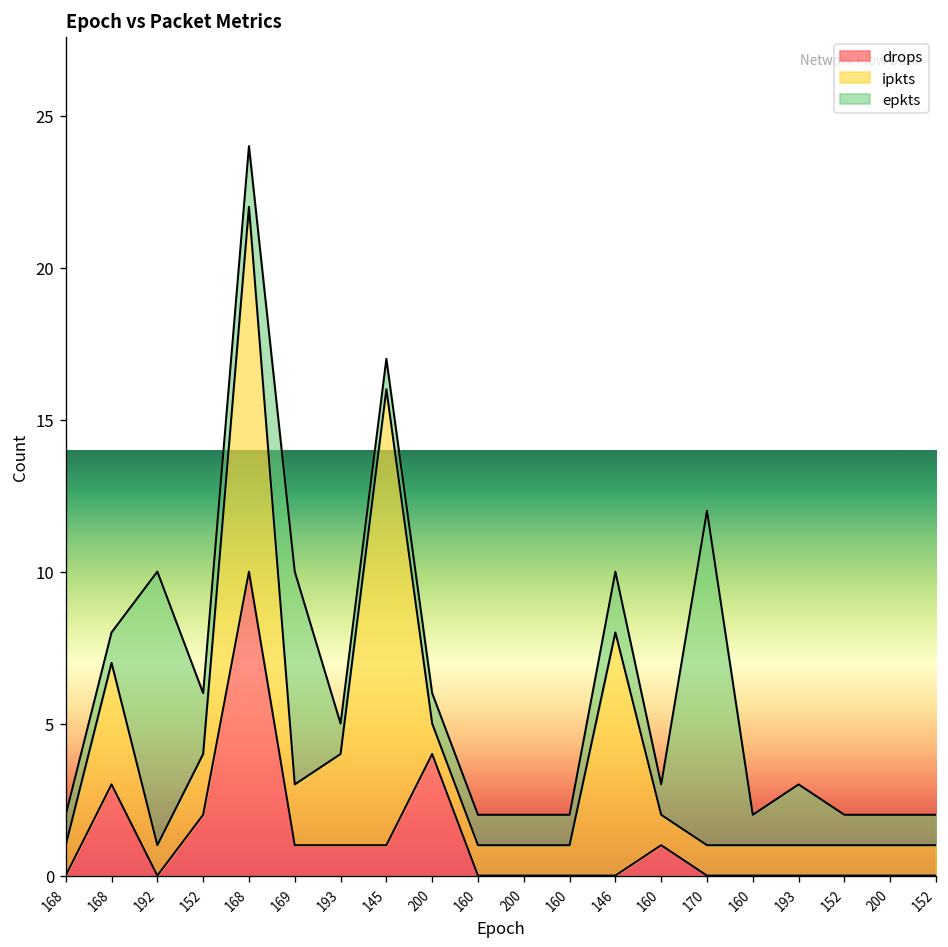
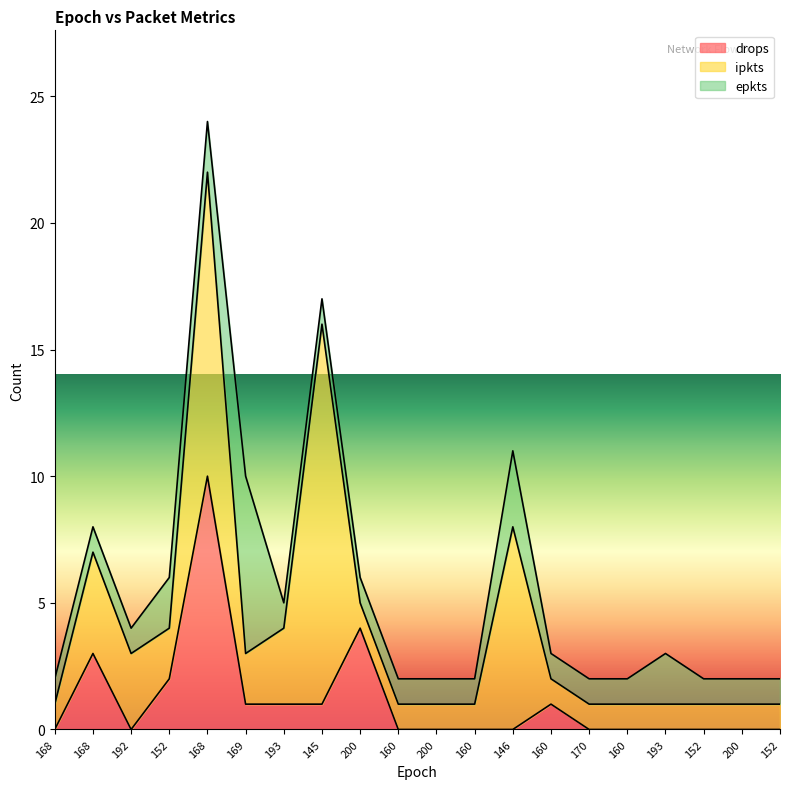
ipkts, 192: 1 -> 3
epkts, 192: 9 -> 1
epkts, 146: 2 -> 3
epkts, 170: 11 -> 1
